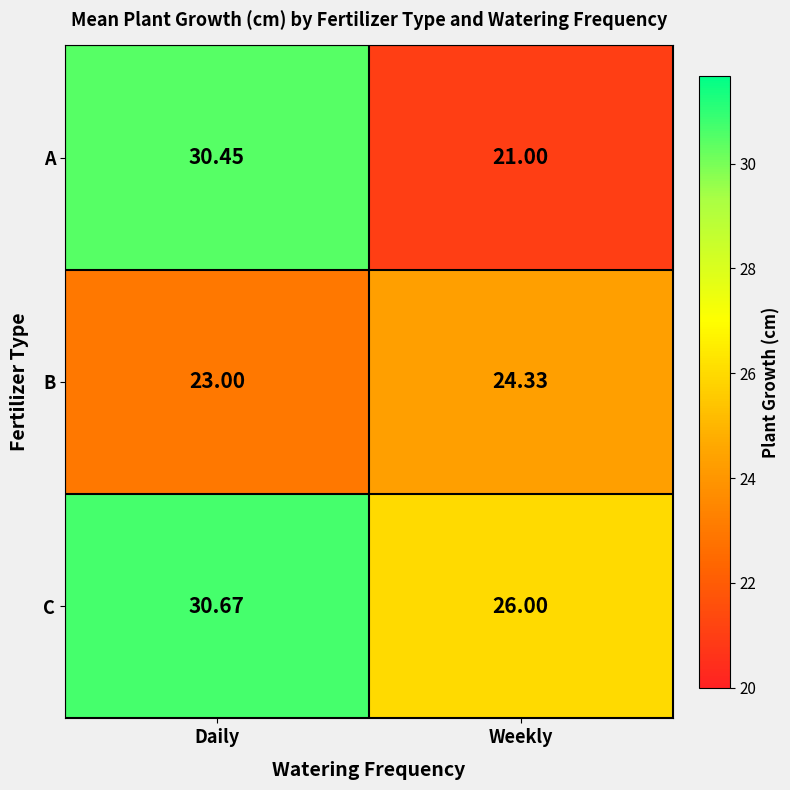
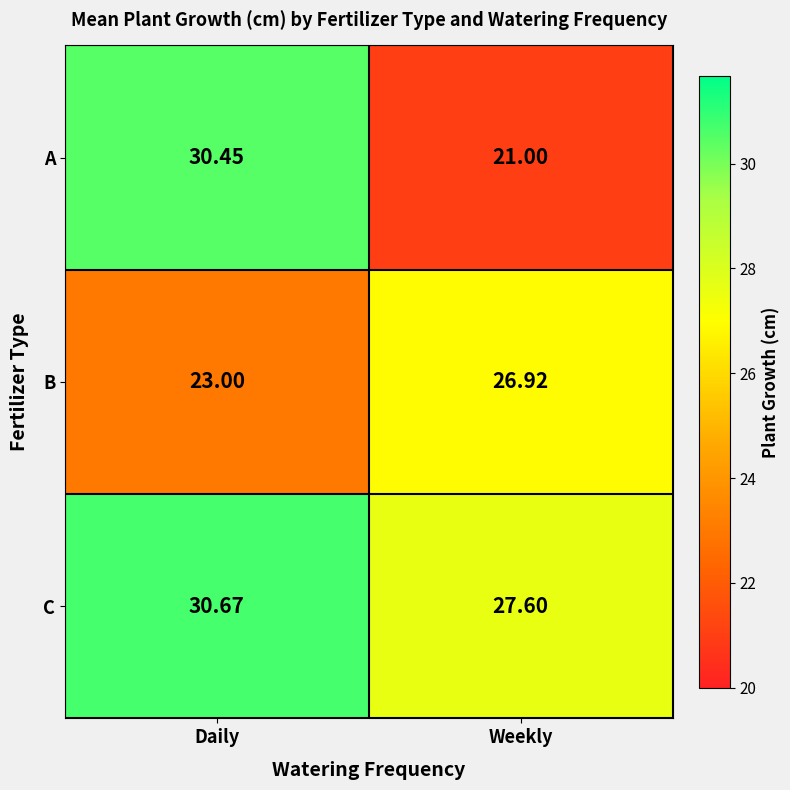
B, Weekly: 24.33 -> 26.92
C, Weekly: 26.00 -> 27.60
